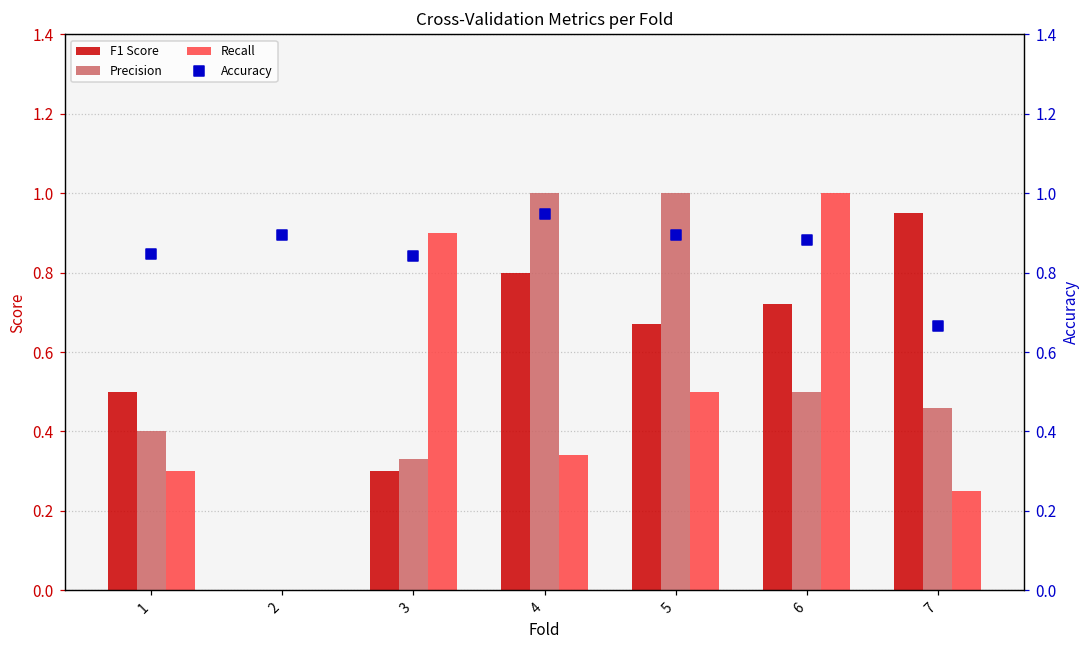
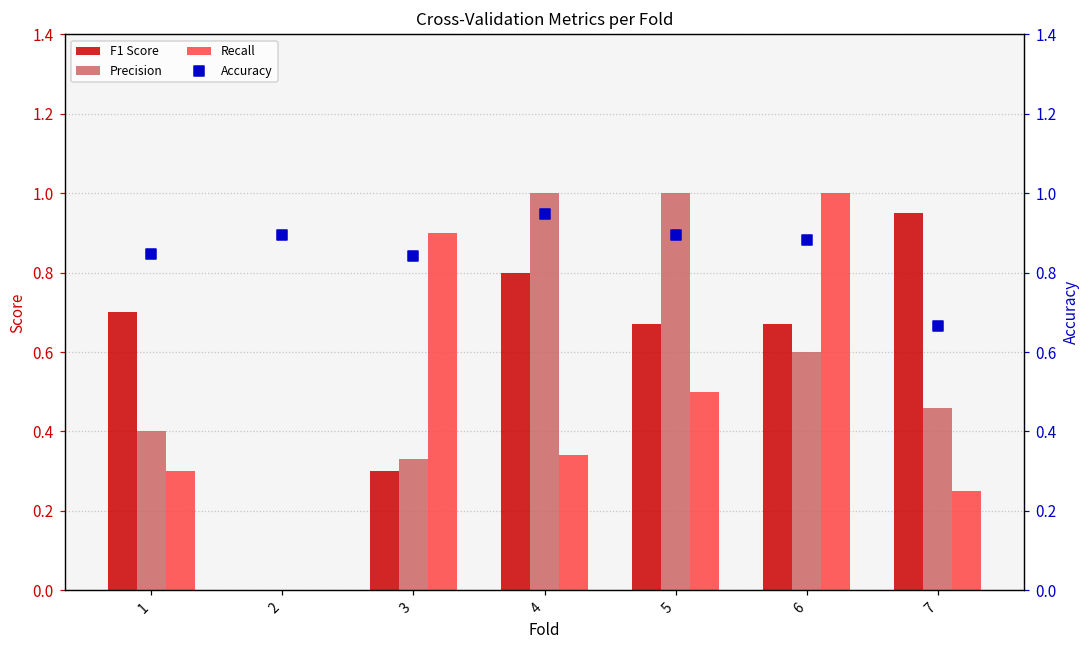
F1 Score, 1: 0.5 -> 0.7
F1 Score, 6: 0.72 -> 0.67
Precision, 6: 0.5 -> 0.6
